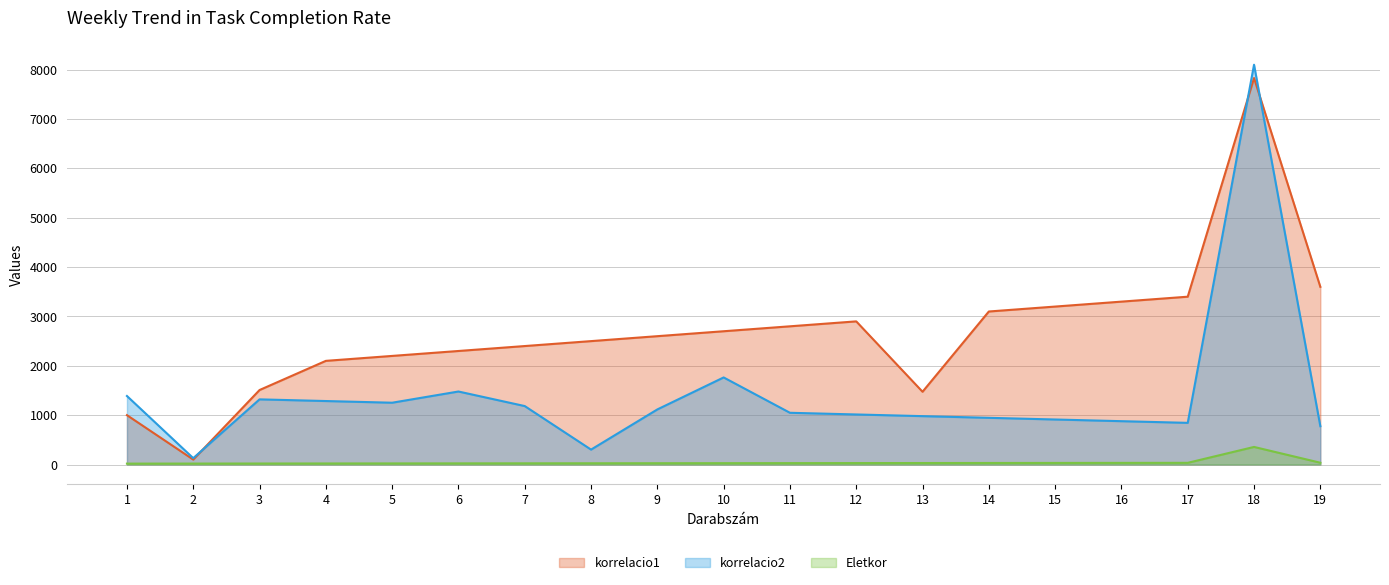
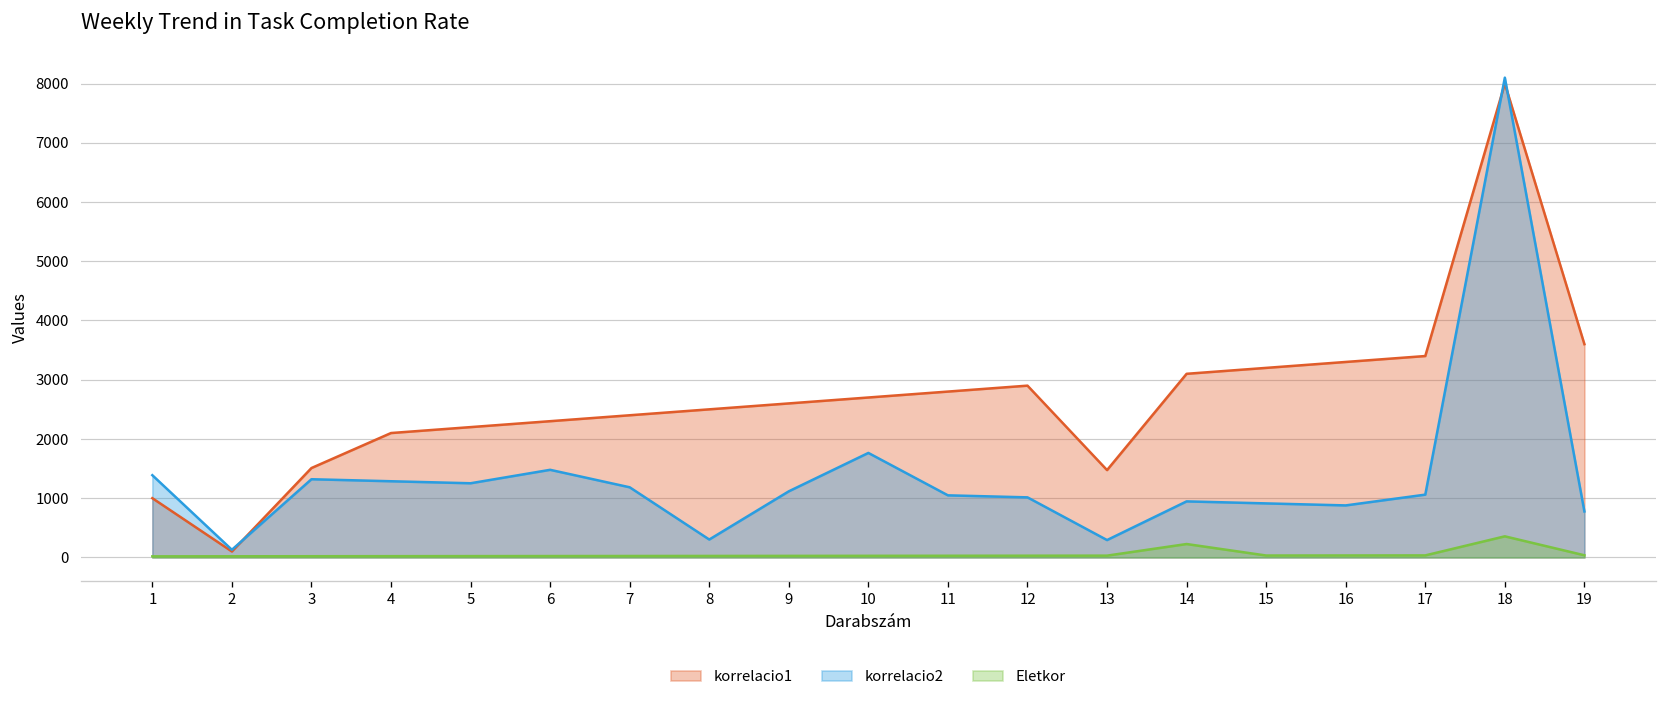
korrelacio2, 13: 1000 -> 300
Eletkor, 14: 0 -> 200
korrelacio2, 17: 800 -> 1100
korrelacio1, 18: 7800 -> 8000
